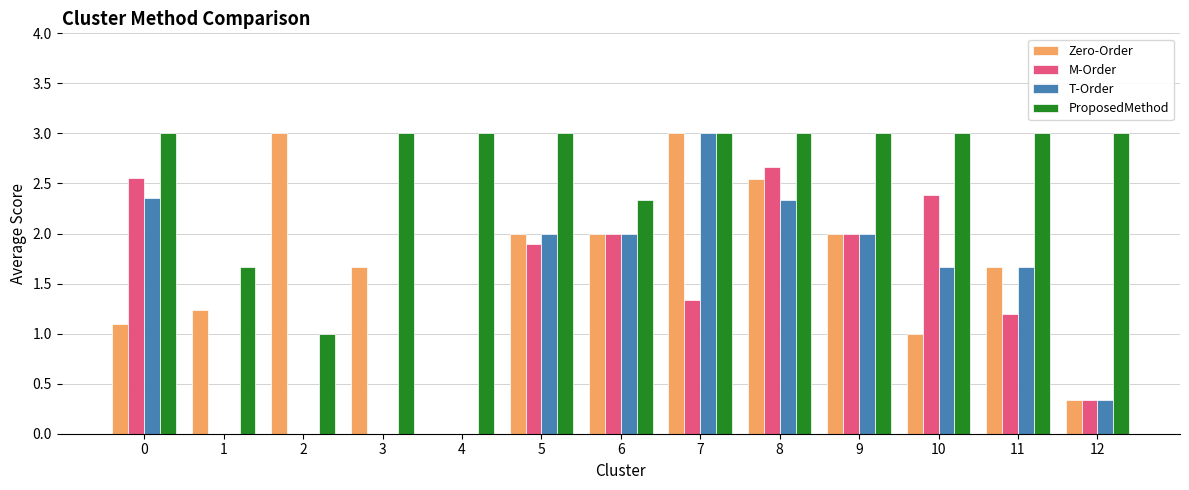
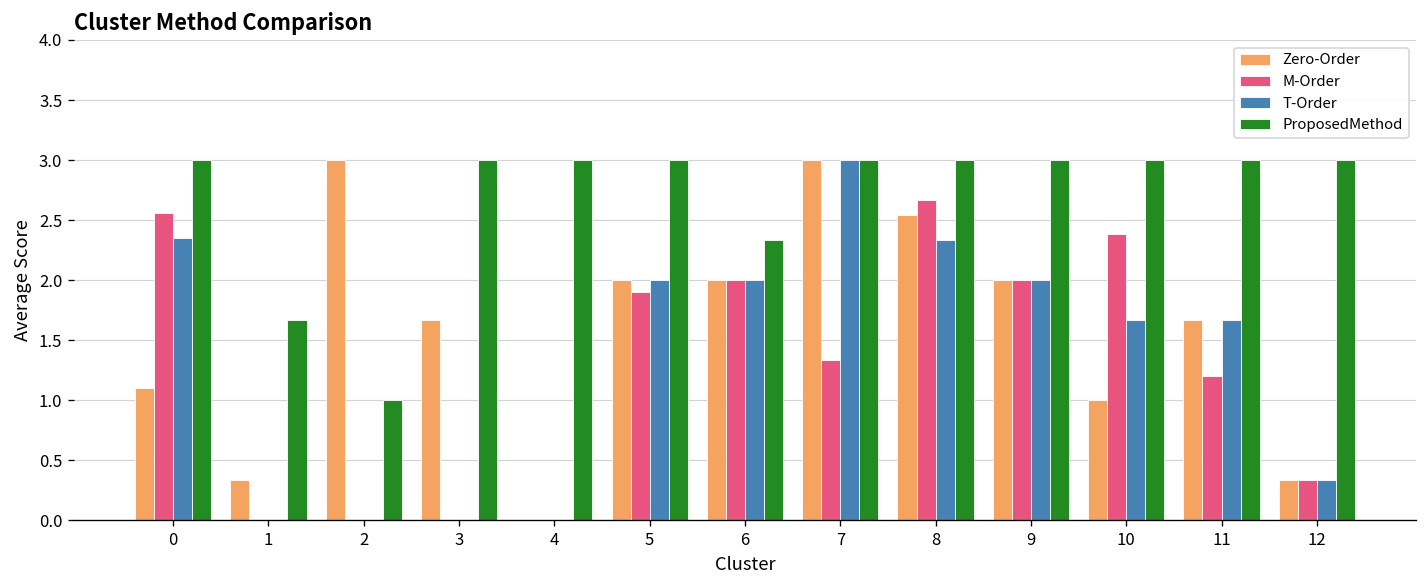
Zero-Order, 1: 1.23 -> 0.33
